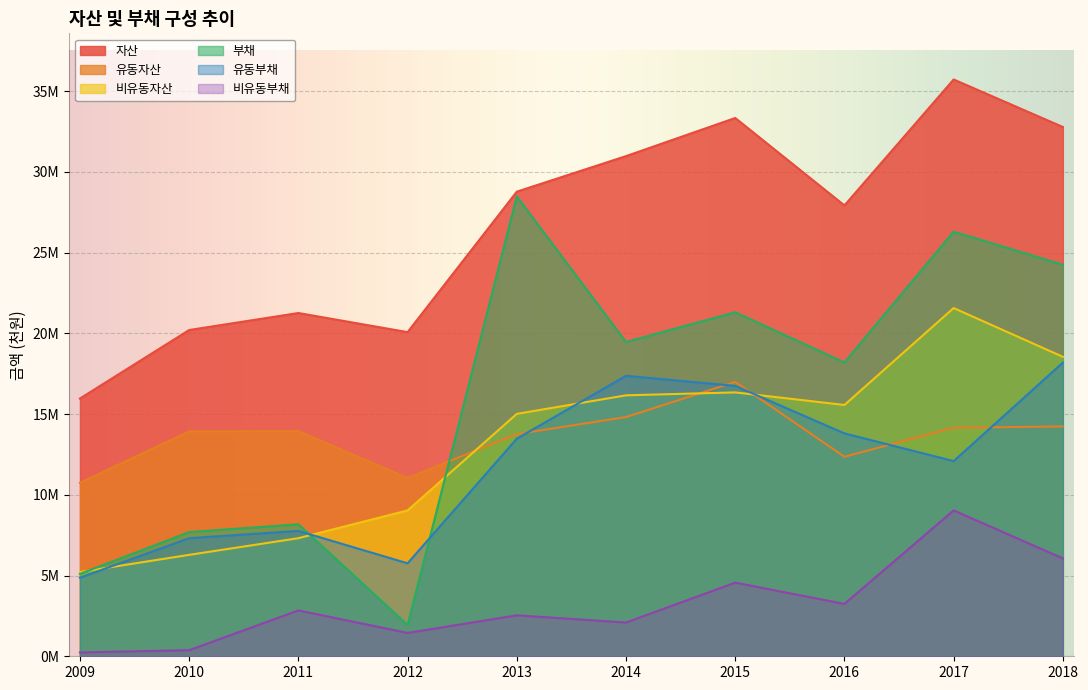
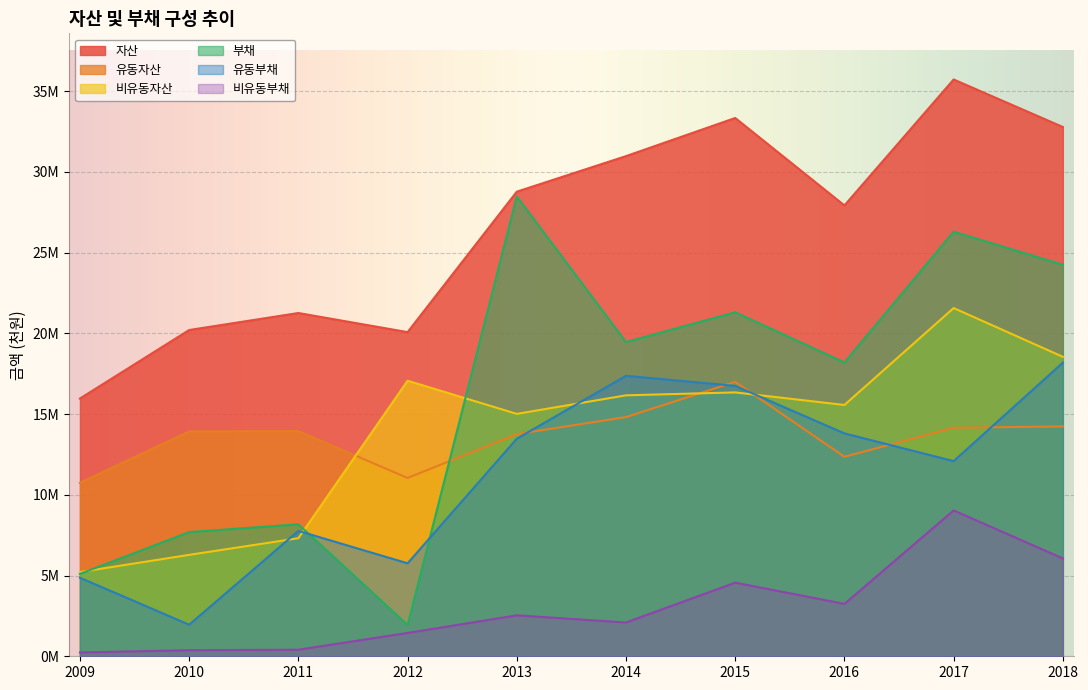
유동부채, 2010: 7300000 -> 2000000
비유동부채, 2011: 2800000 -> 400000
비유동자산, 2012: 9000000 -> 17100000
